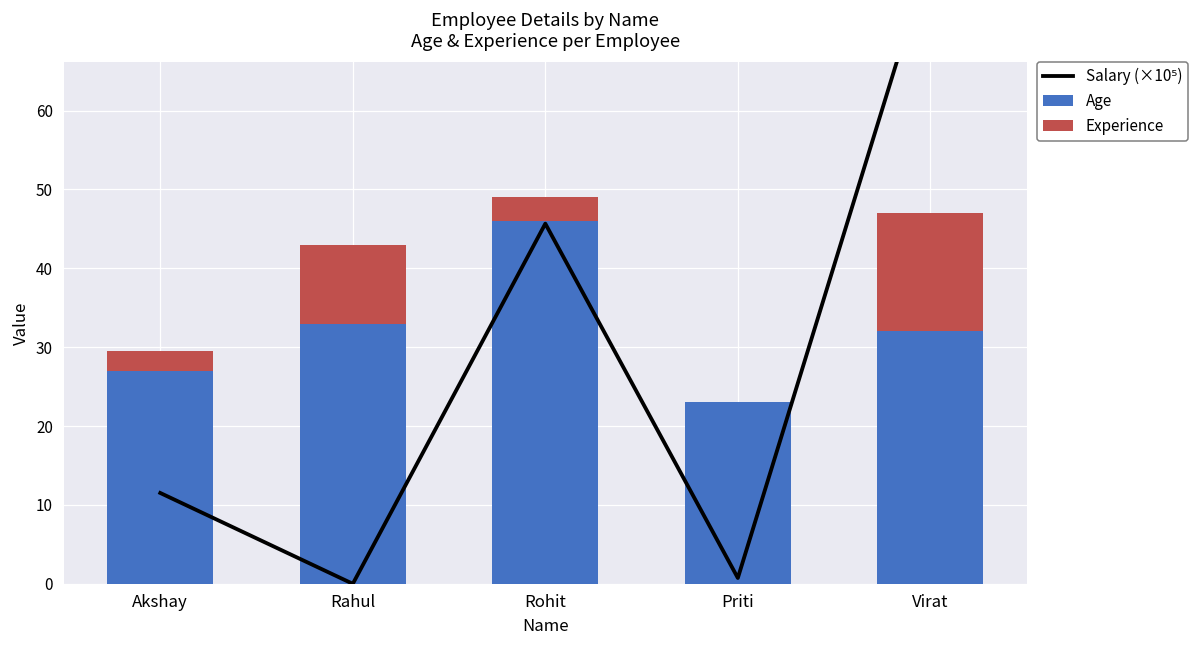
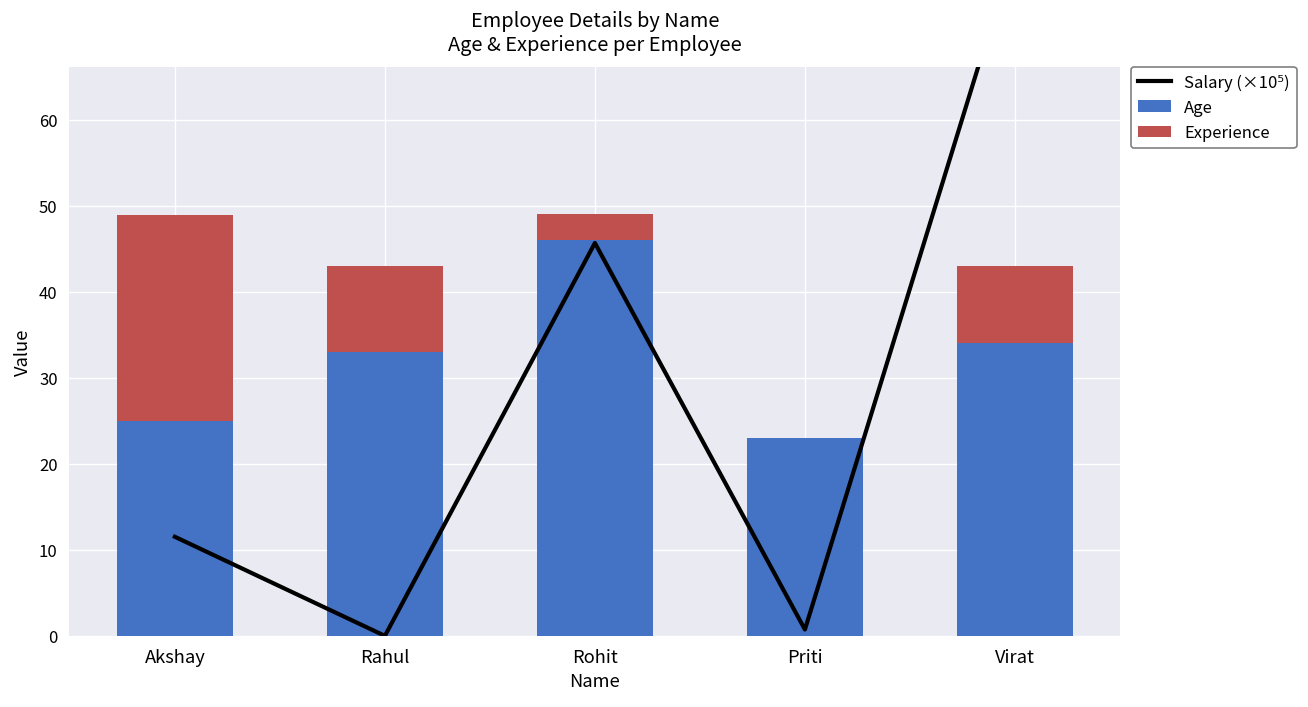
Age, Akshay: 27 -> 25
Experience, Akshay: 3 -> 24
Age, Virat: 32 -> 34
Experience, Virat: 15 -> 9
